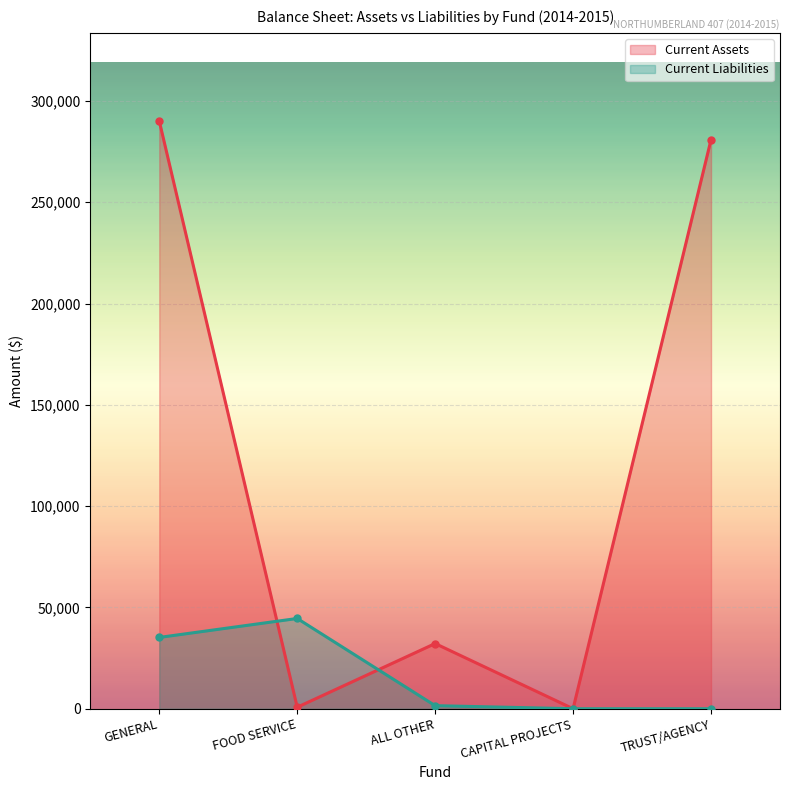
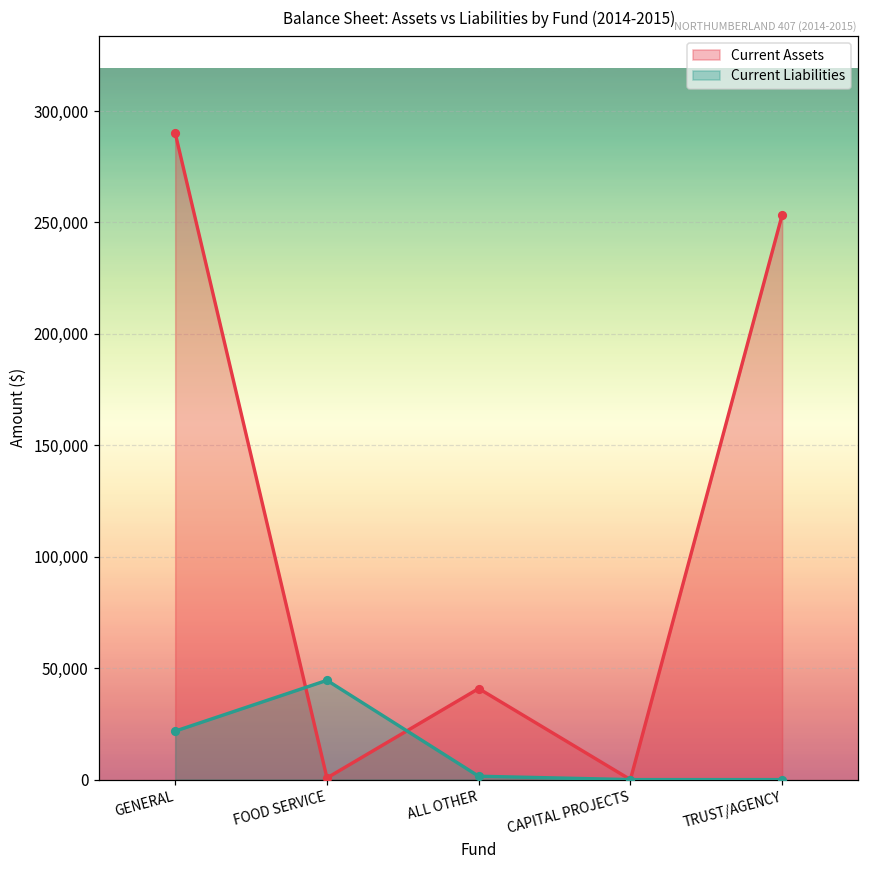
Current Liabilities, GENERAL: 35,000 -> 22,000
Current Assets, ALL OTHER: 32,000 -> 41,000
Current Assets, TRUST/AGENCY: 281,000 -> 253,000
